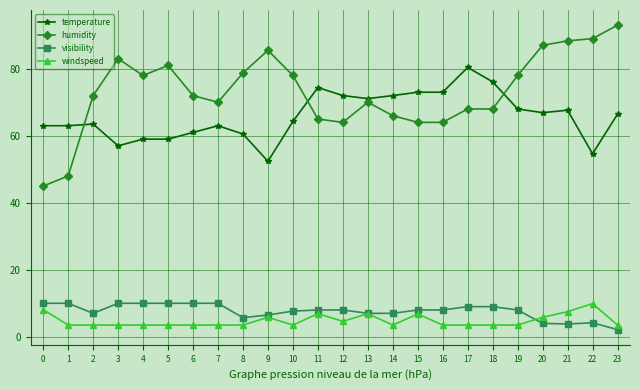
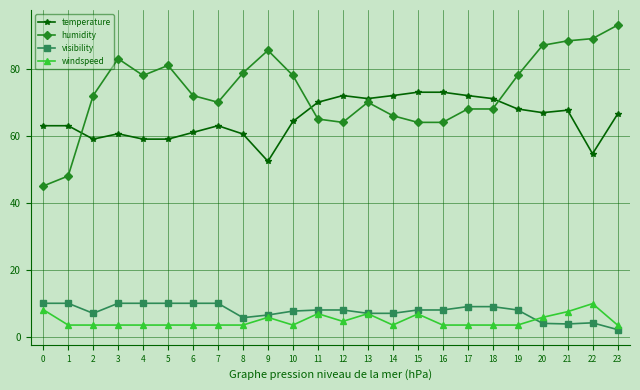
temperature, 2: 64 -> 59
temperature, 3: 57 -> 61
temperature, 11: 74 -> 70
temperature, 17: 80 -> 72
temperature, 18: 76 -> 71
